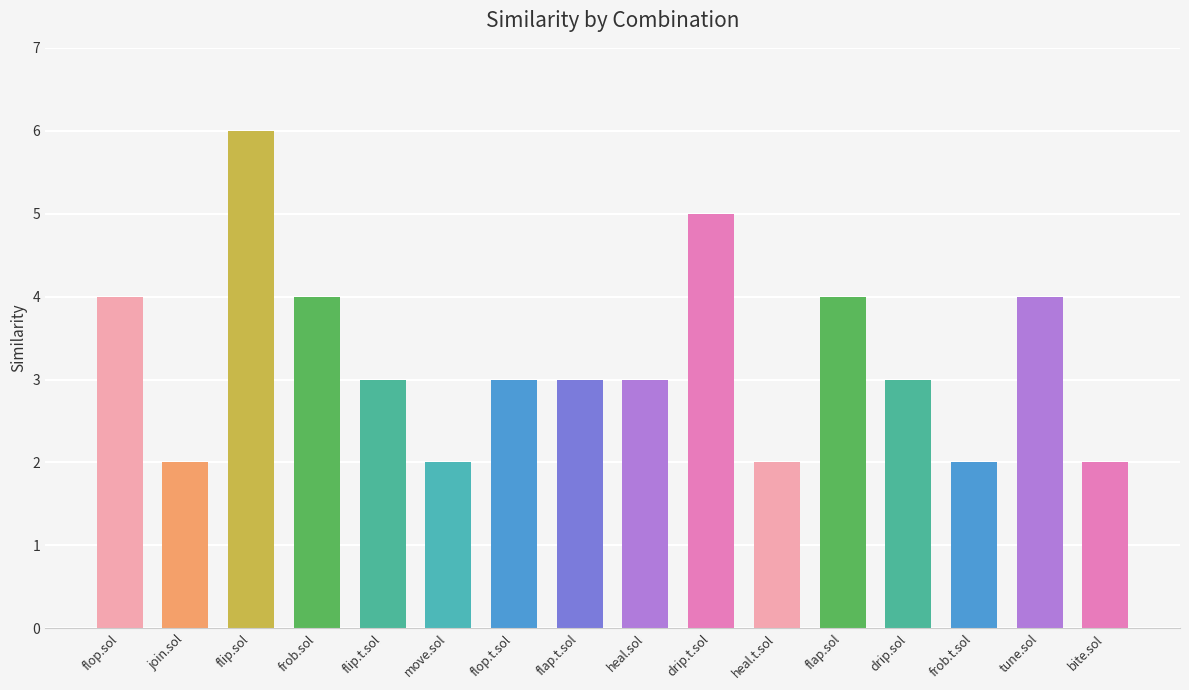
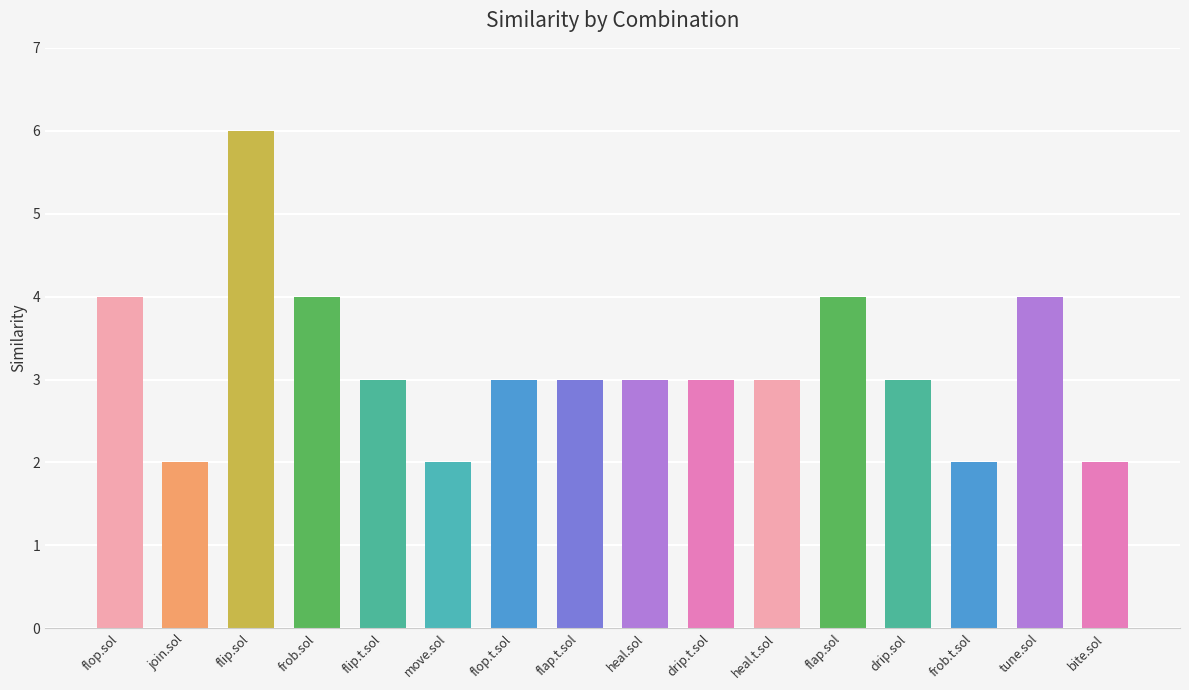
drip.t.sol: 5 -> 3
heal.t.sol: 2 -> 3
